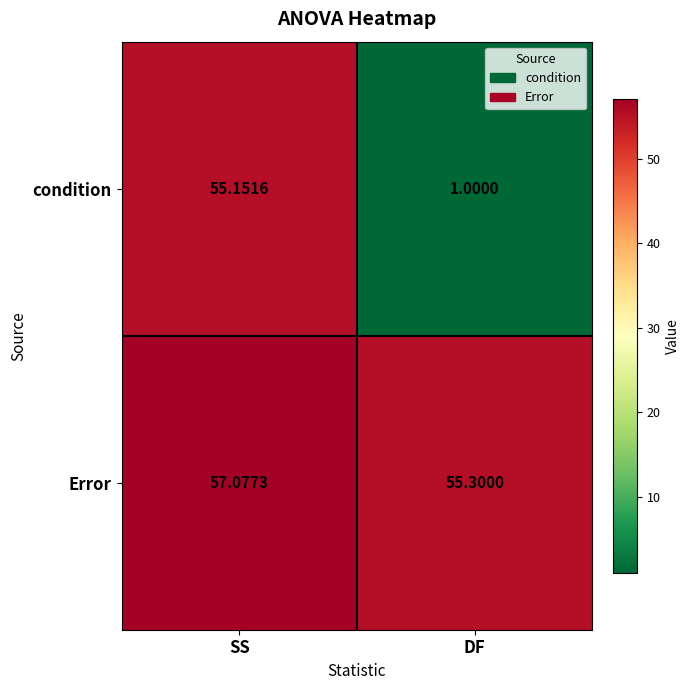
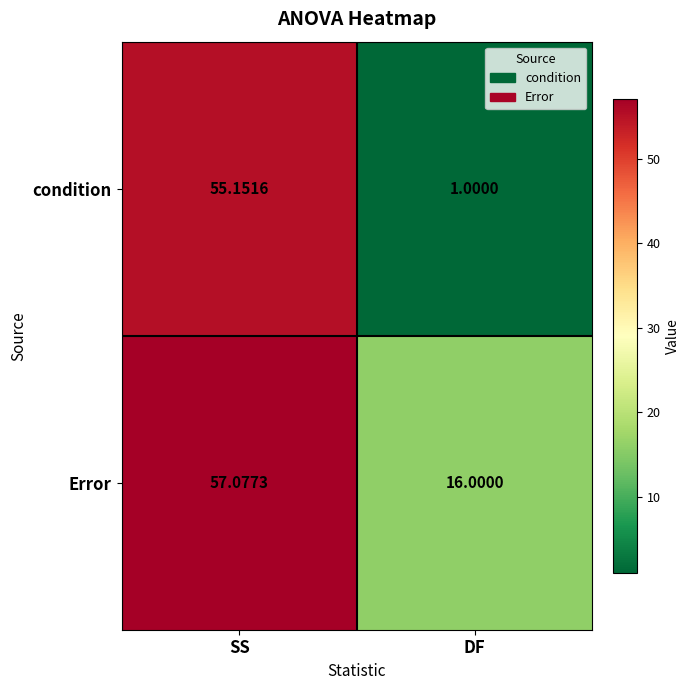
Error, DF: 55.3000 -> 16.0000
